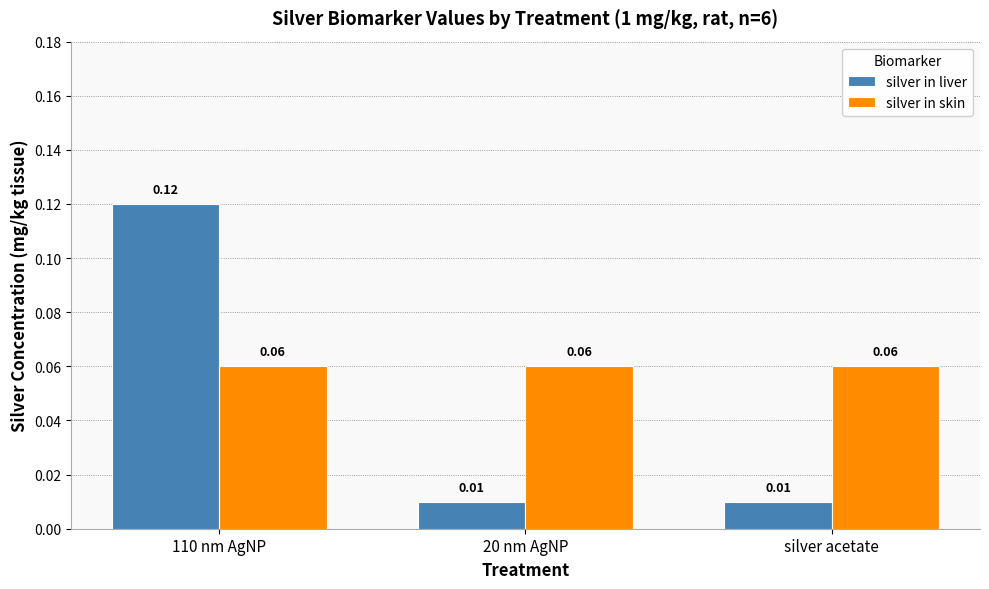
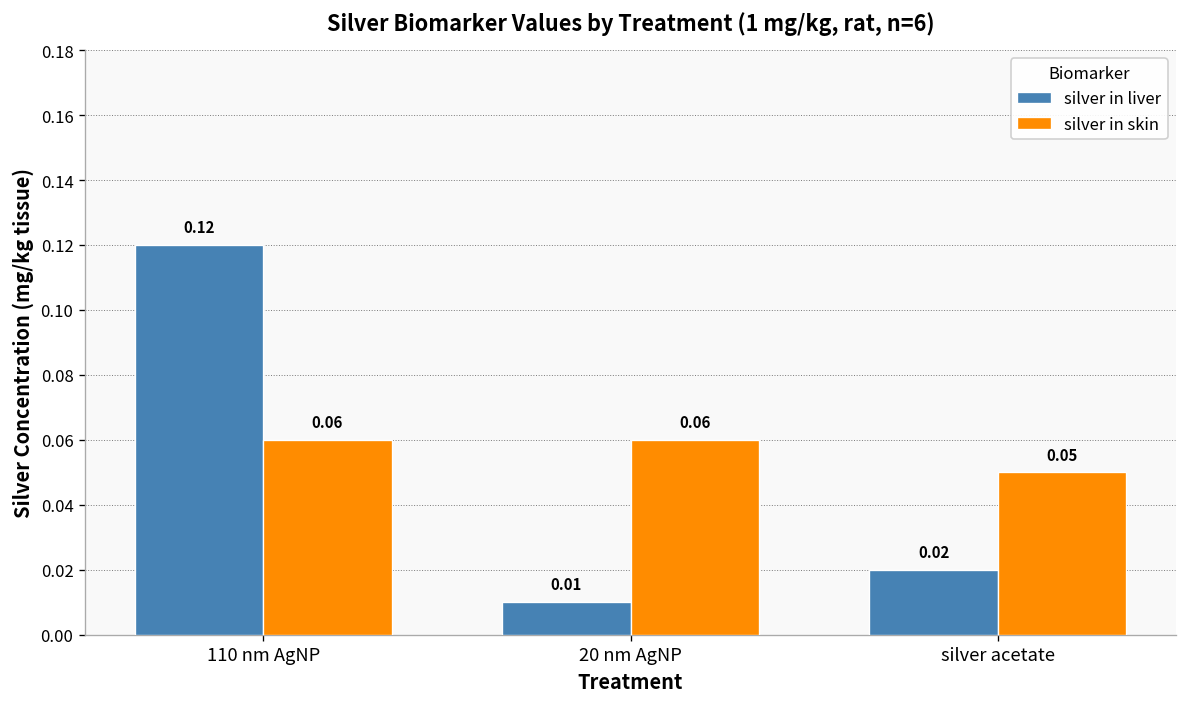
silver in liver, silver acetate: 0.01 -> 0.02
silver in skin, silver acetate: 0.06 -> 0.05
